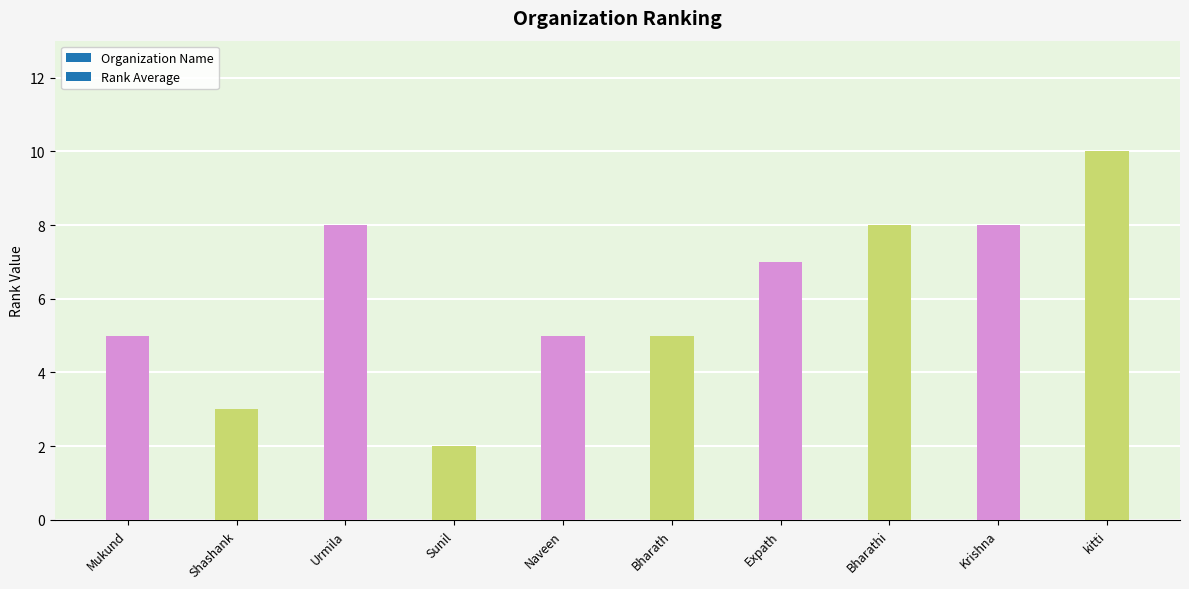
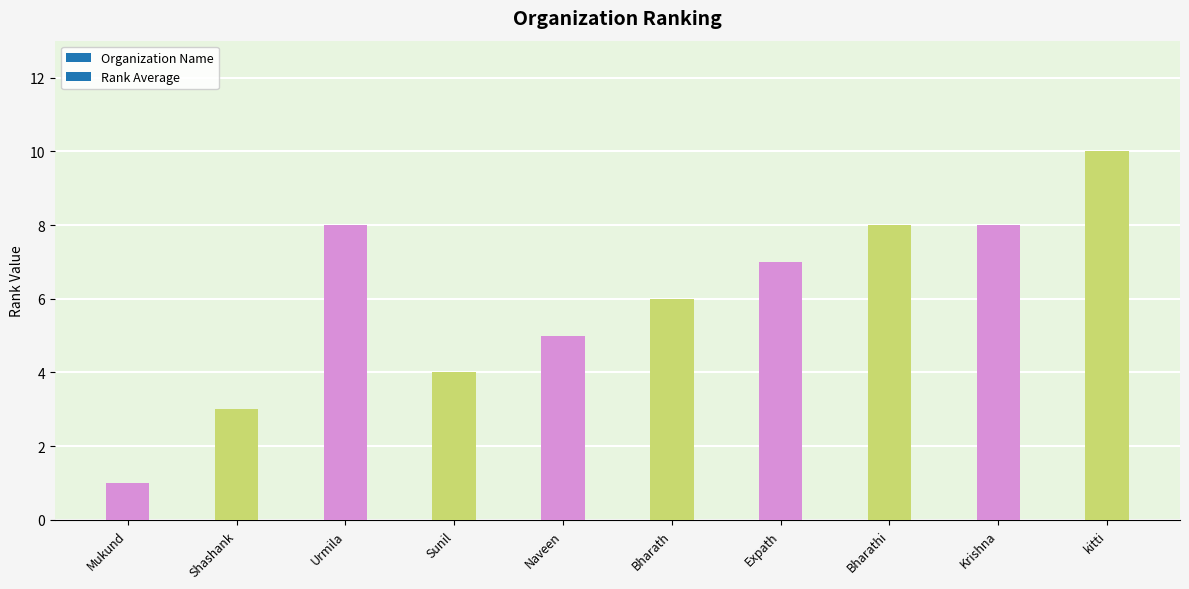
Mukund: 5 -> 1
Sunil: 2 -> 4
Bharath: 5 -> 6
